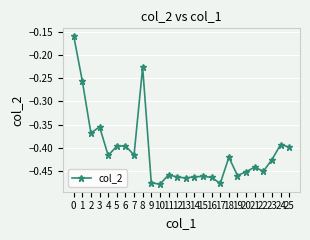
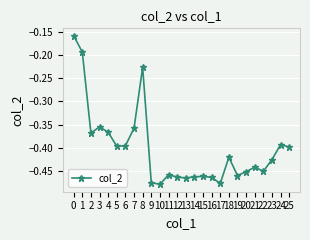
1: -0.26 -> -0.19
4: -0.42 -> -0.37
7: -0.42 -> -0.36
